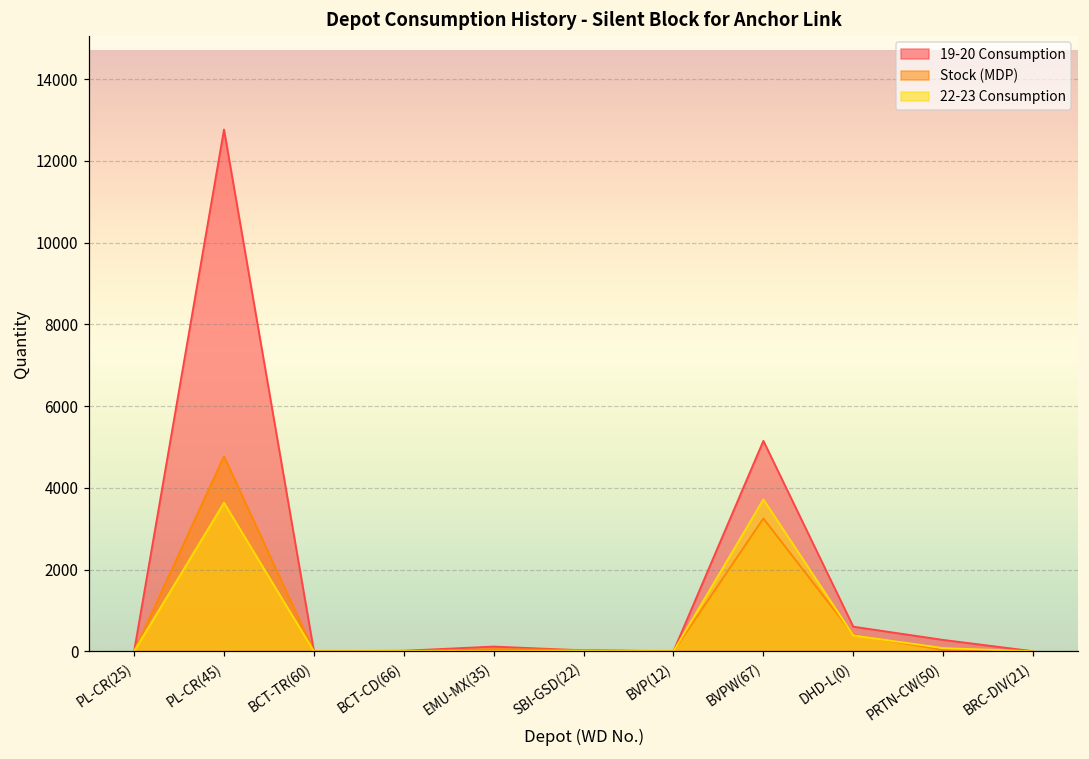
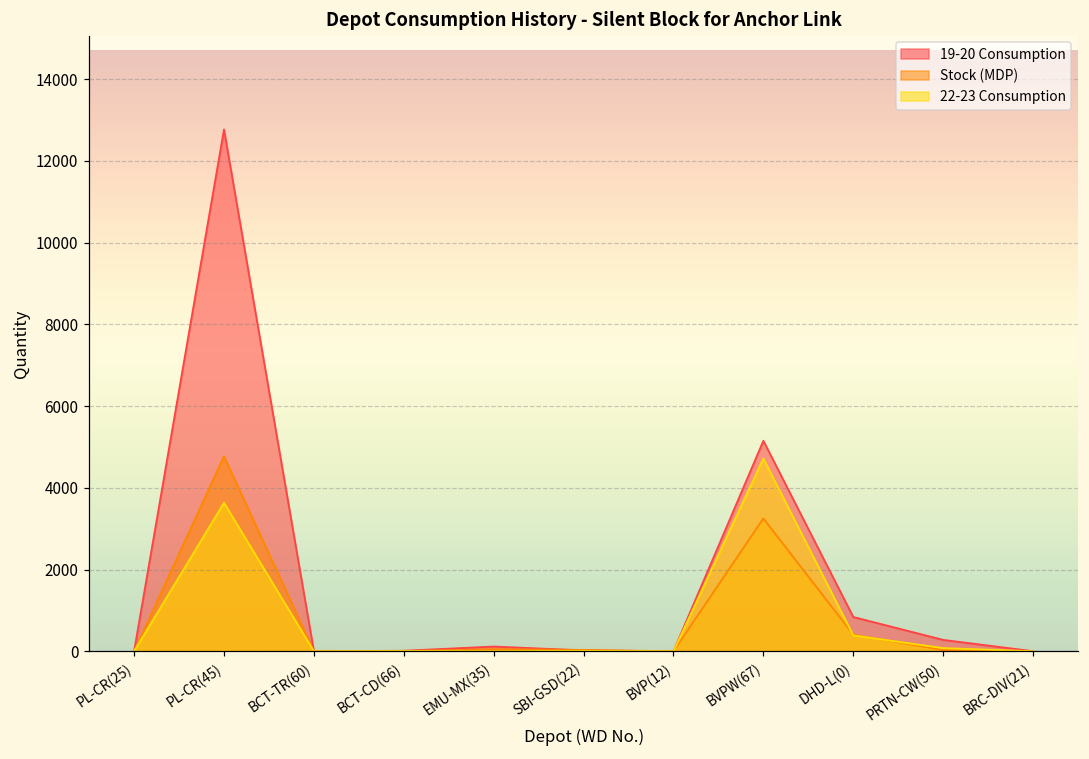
22-23 Consumption, BVPW(67): 3700 -> 4700
19-20 Consumption, DHD-L(0): 600 -> 800
